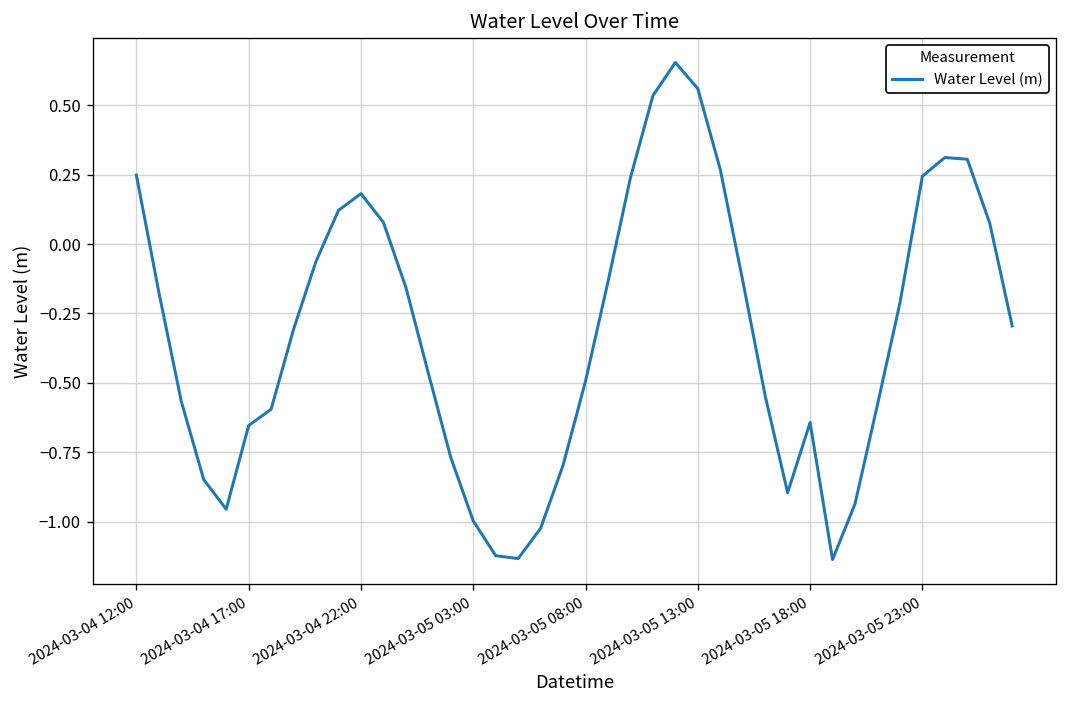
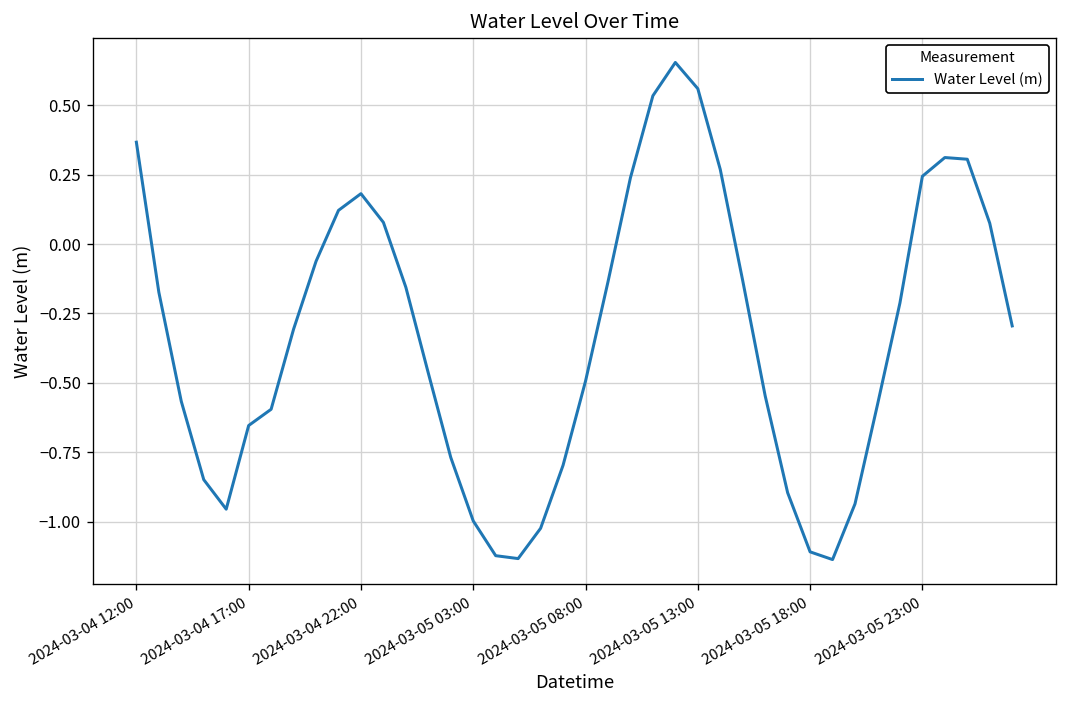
2024-03-04 12:00: 0.25 -> 0.37
2024-03-05 18:00: -0.64 -> -1.11
